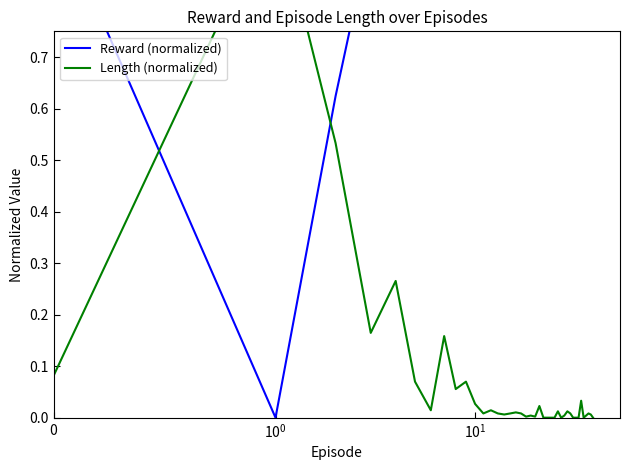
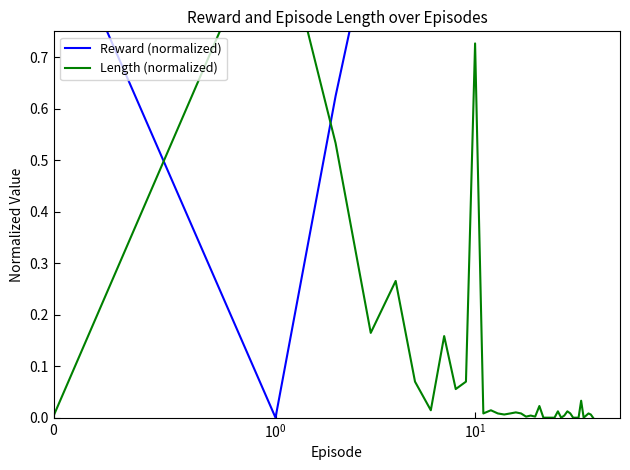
Length (normalized), 0: 0.08 -> 0.00
Length (normalized), 10^1: 0.03 -> 0.73
